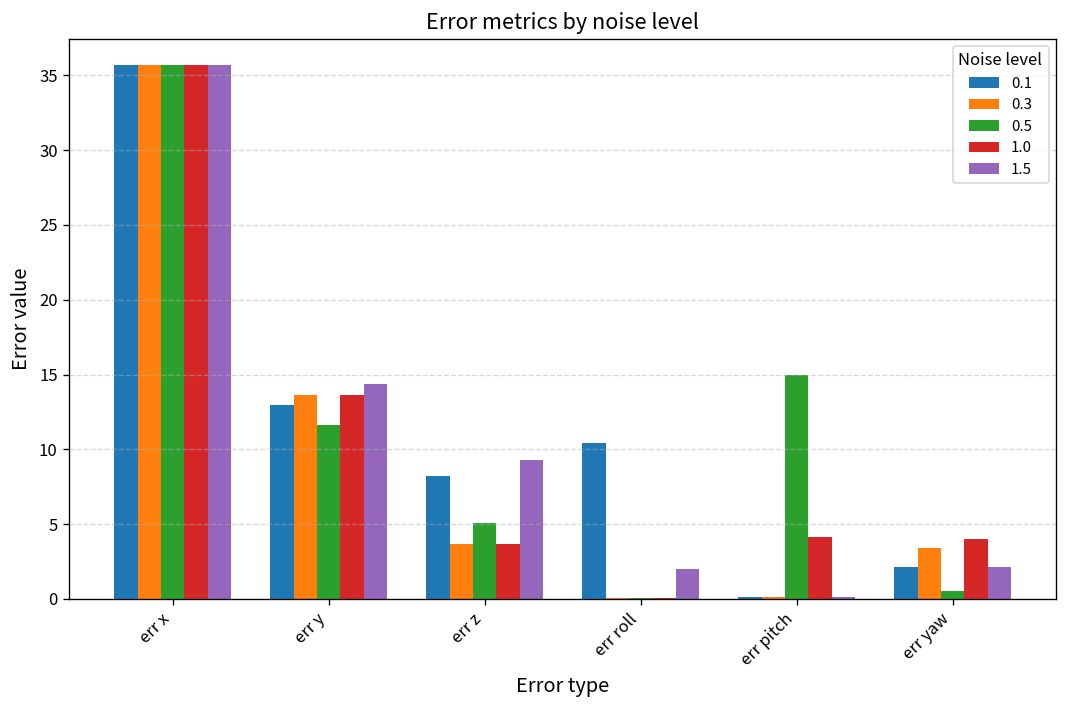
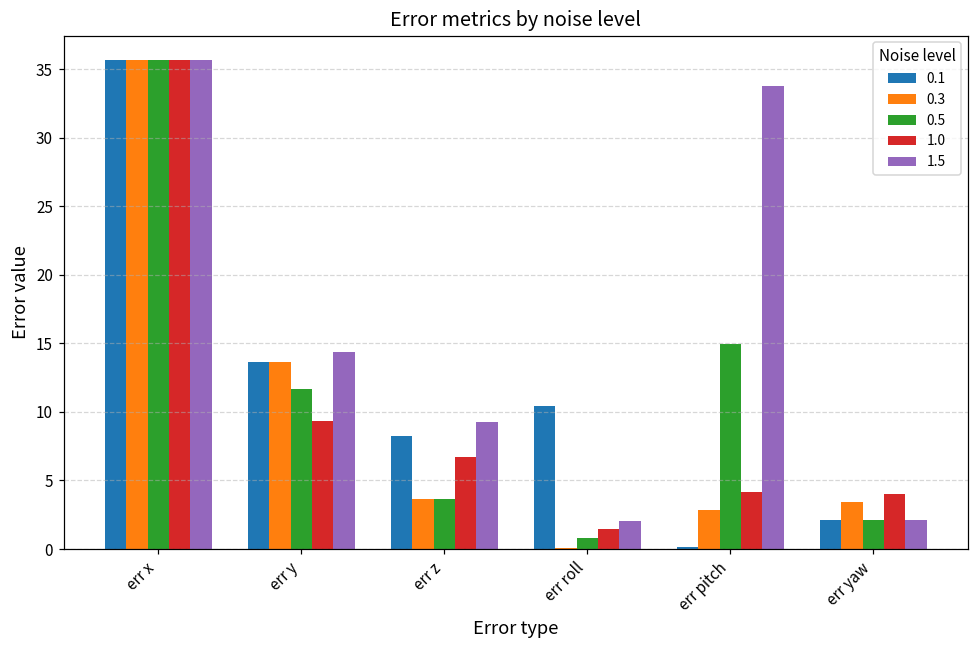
0.1, err y: 13.0 -> 13.7
1.0, err y: 13.7 -> 9.3
0.5, err z: 5.1 -> 3.7
1.0, err z: 3.6 -> 6.7
0.5, err roll: 0.1 -> 0.8
1.0, err roll: 0.1 -> 1.4
0.3, err pitch: 0.1 -> 2.8
1.5, err pitch: 0.1 -> 33.8
0.5, err yaw: 0.5 -> 2.1
